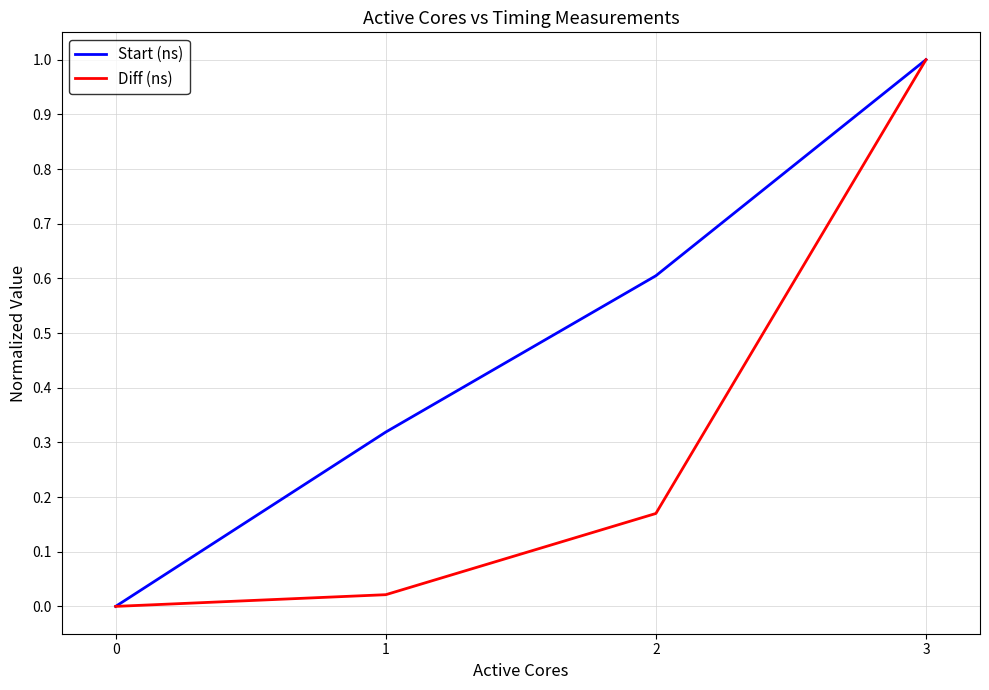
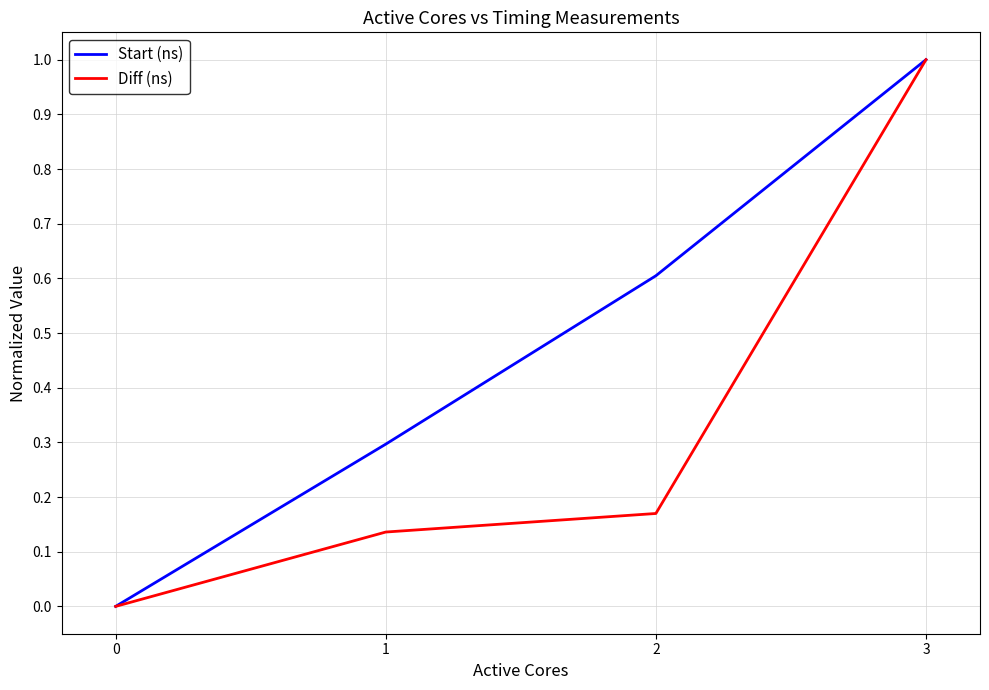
Start (ns), 1: 0.32 -> 0.30
Diff (ns), 1: 0.02 -> 0.14
